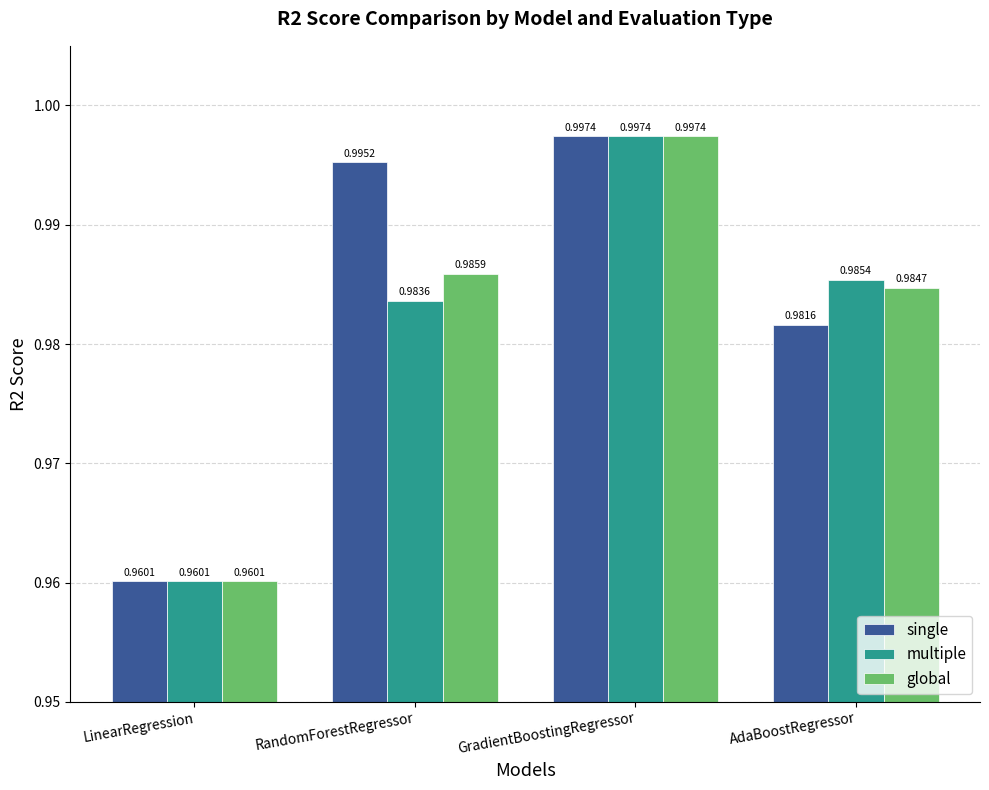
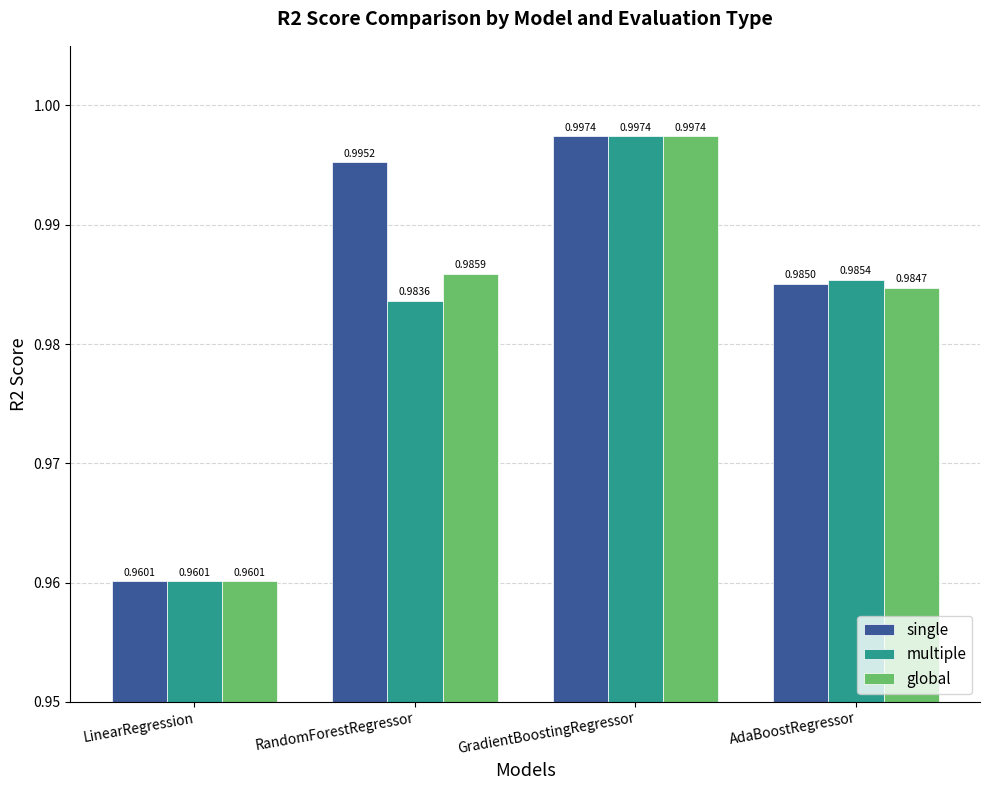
single, AdaBoostRegressor: 0.9816 -> 0.9850
